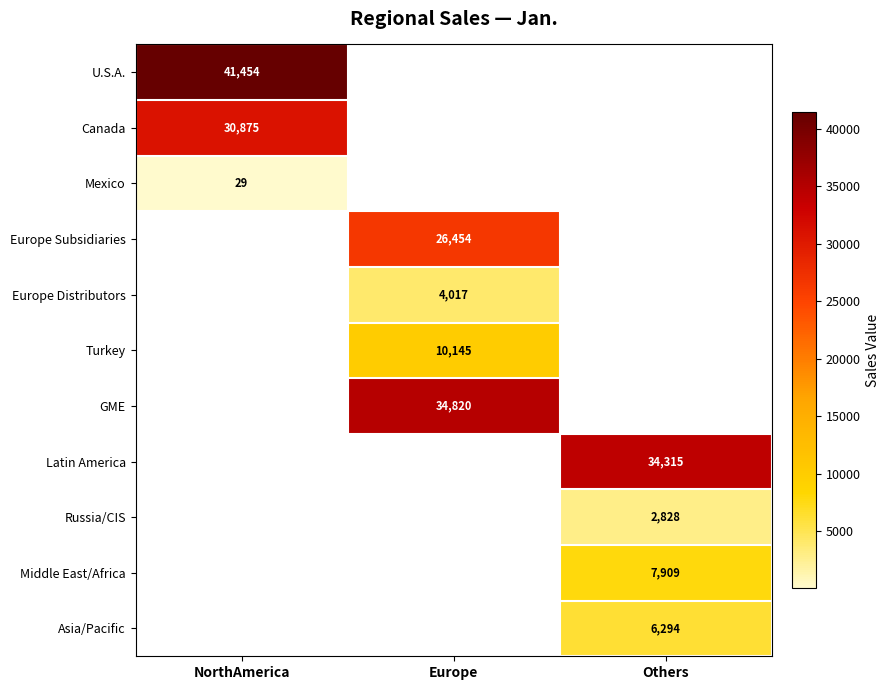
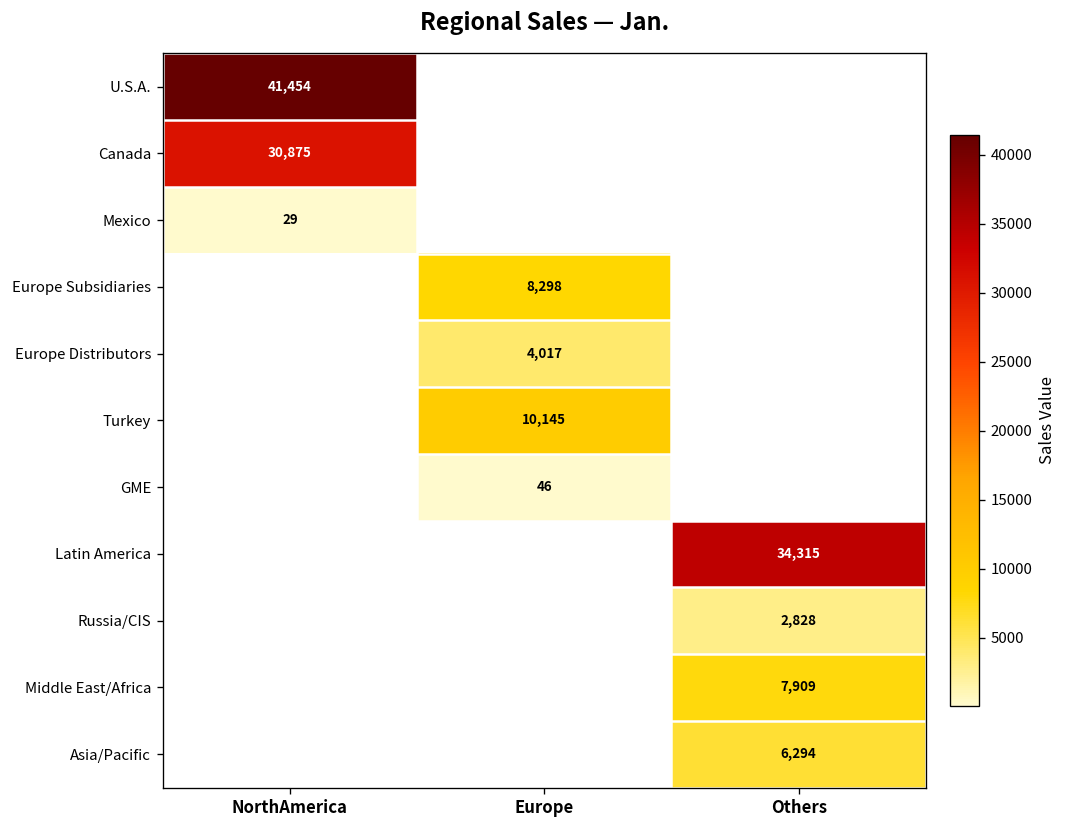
Europe Subsidiaries, Europe: 26,454 -> 8,298
GME, Europe: 34,820 -> 46
